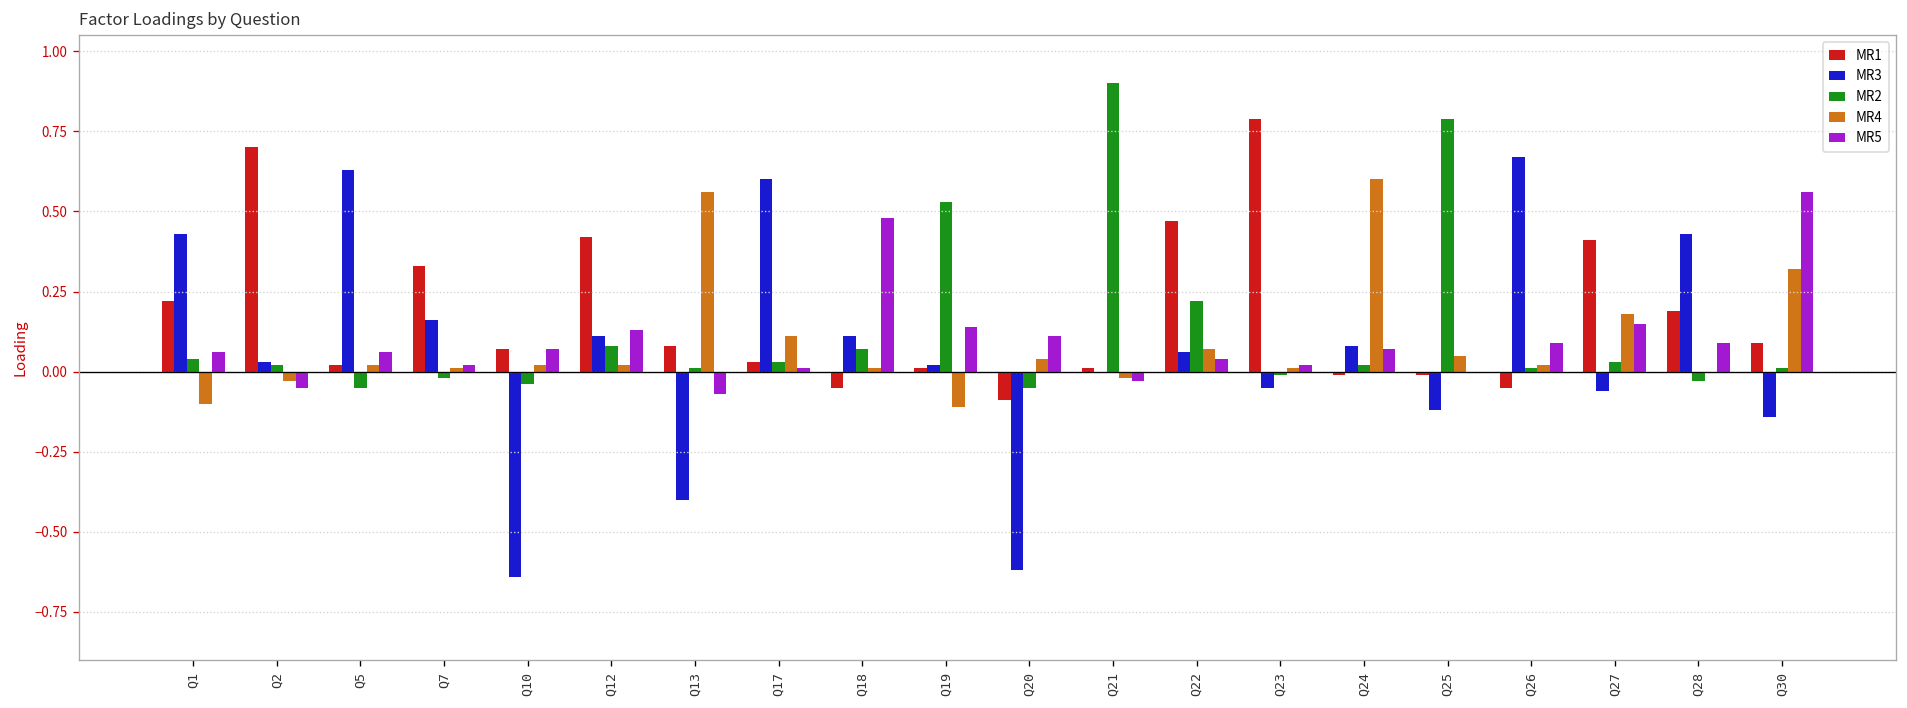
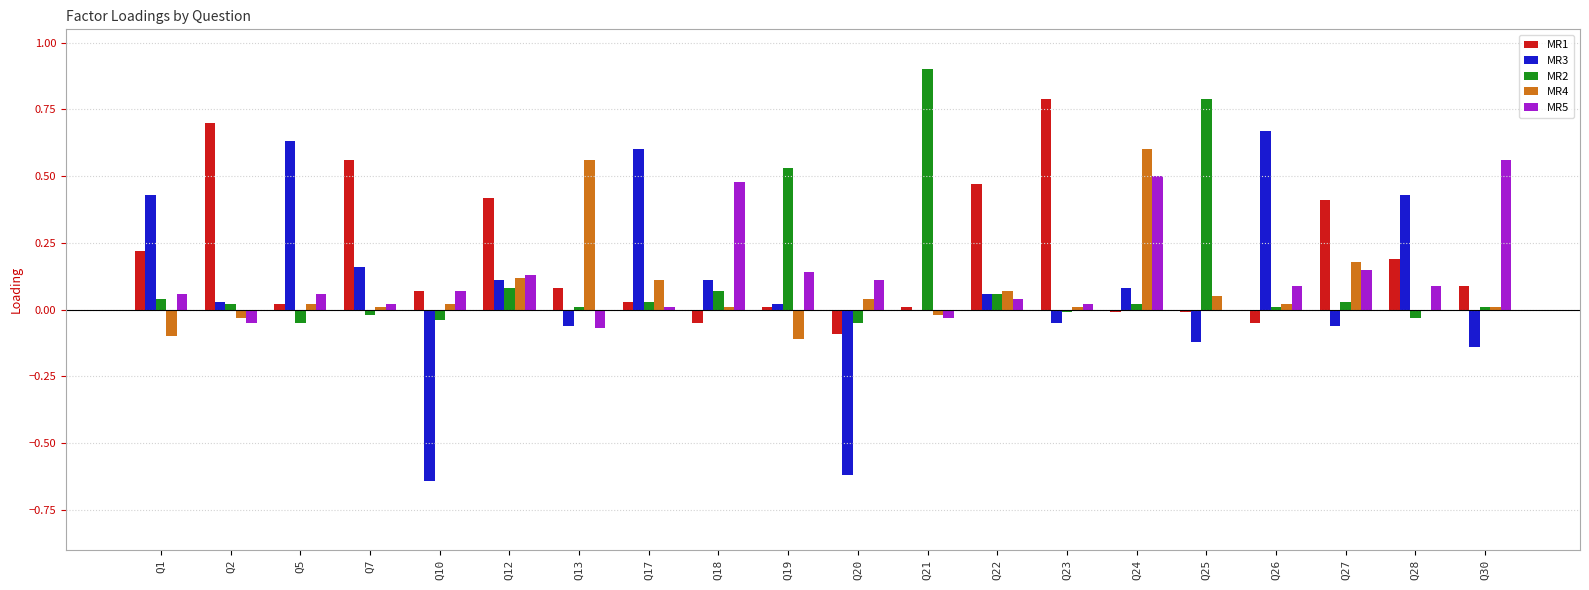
MR1, Q7: 0.33 -> 0.56
MR4, Q12: 0.02 -> 0.12
MR3, Q13: -0.40 -> -0.06
MR2, Q22: 0.22 -> 0.06
MR5, Q24: 0.07 -> 0.50
MR4, Q30: 0.32 -> 0.01
